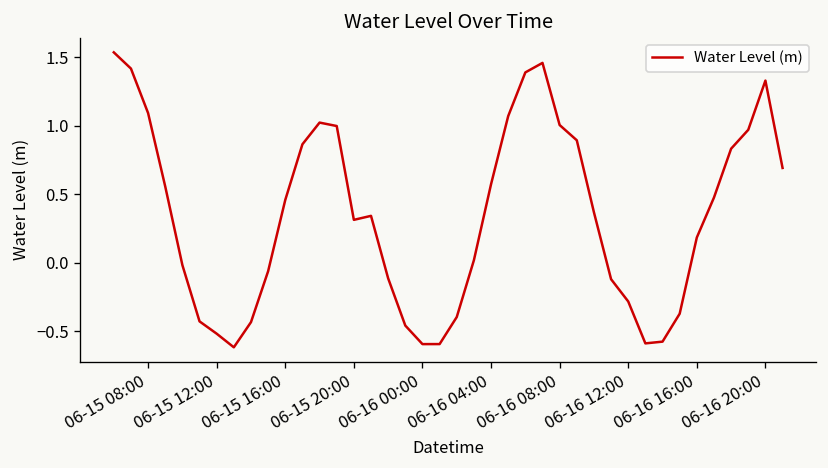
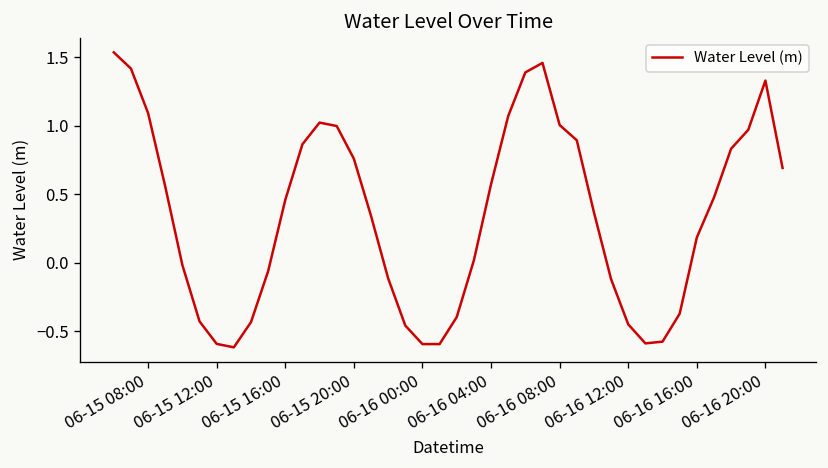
06-15 12:00: -0.52 -> -0.59
06-15 20:00: 0.31 -> 0.76
06-16 12:00: -0.28 -> -0.45
